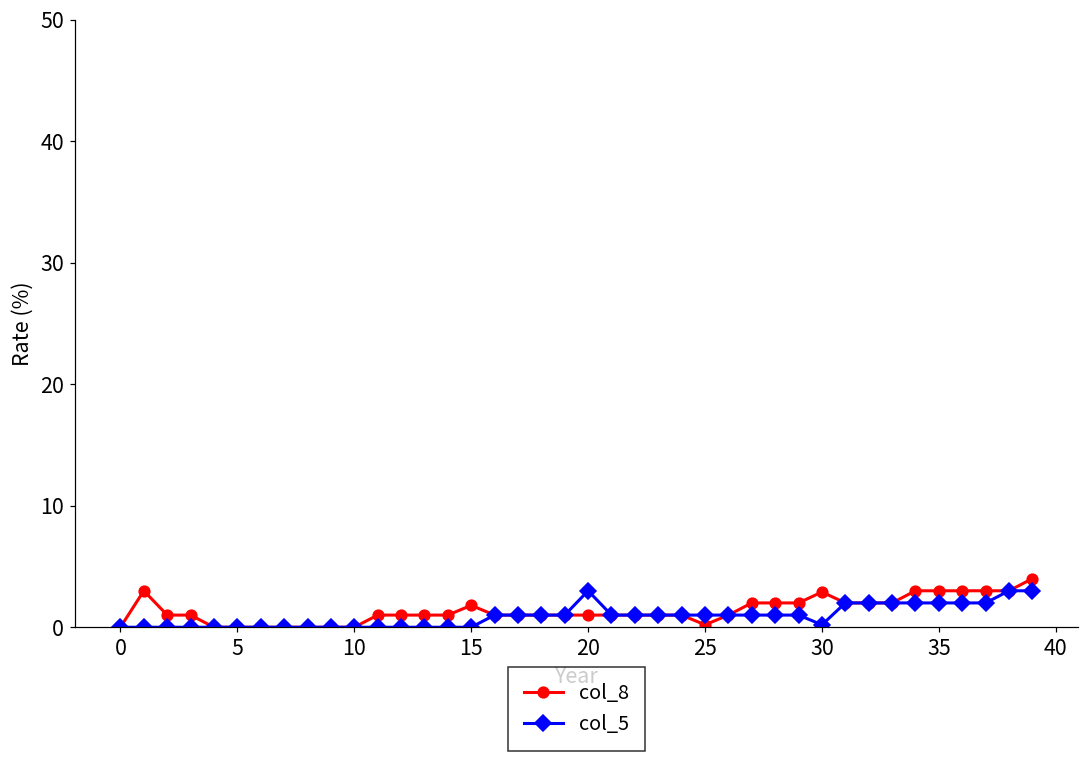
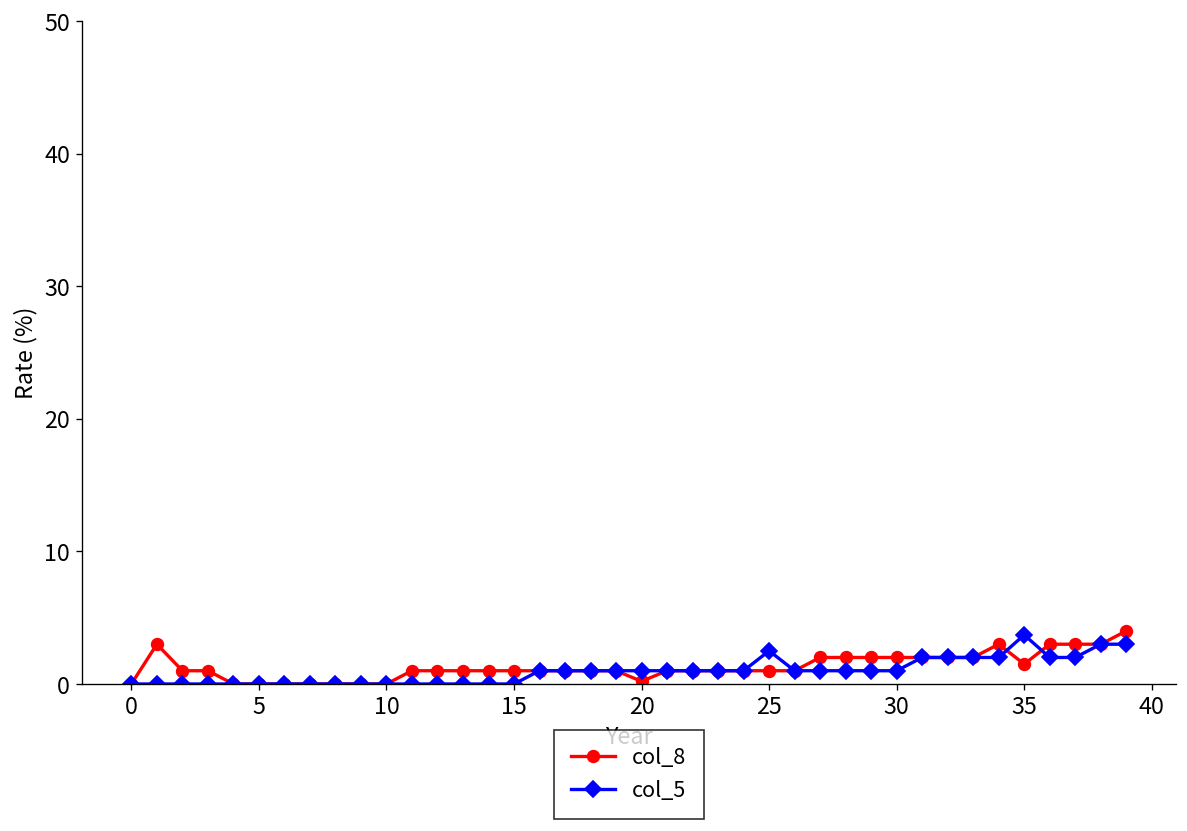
col_8, 15: 1.8 -> 1.0
col_8, 20: 1.0 -> 0.2
col_5, 20: 3 -> 1
col_8, 25: 0.2 -> 1.0
col_5, 25: 1.0 -> 2.5
col_8, 30: 2.9 -> 2.0
col_5, 30: 0.2 -> 1.0
col_8, 35: 3.0 -> 1.5
col_5, 35: 2.0 -> 3.7
